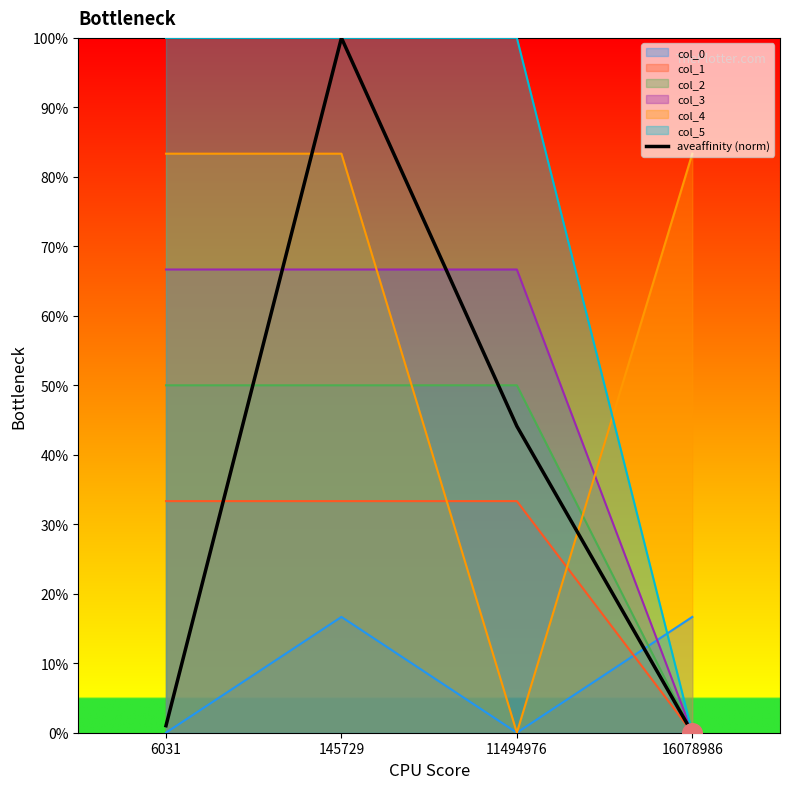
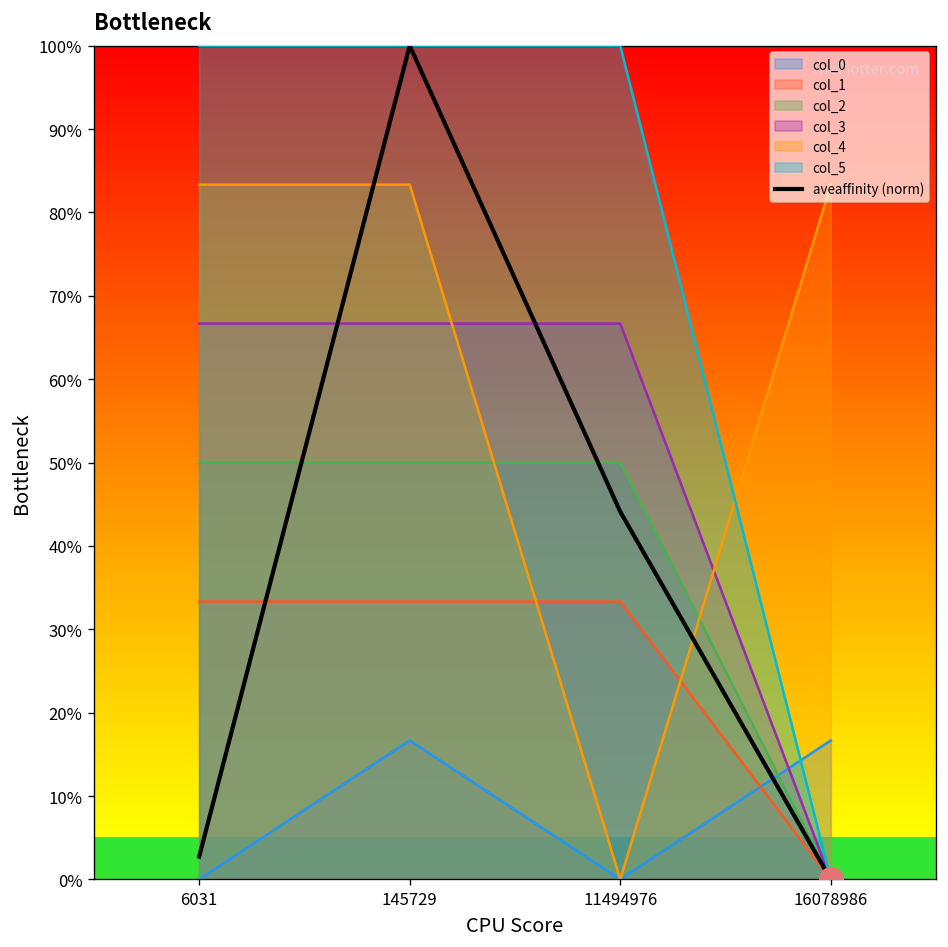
aveaffinity (norm), 6031: 1% -> 3%
